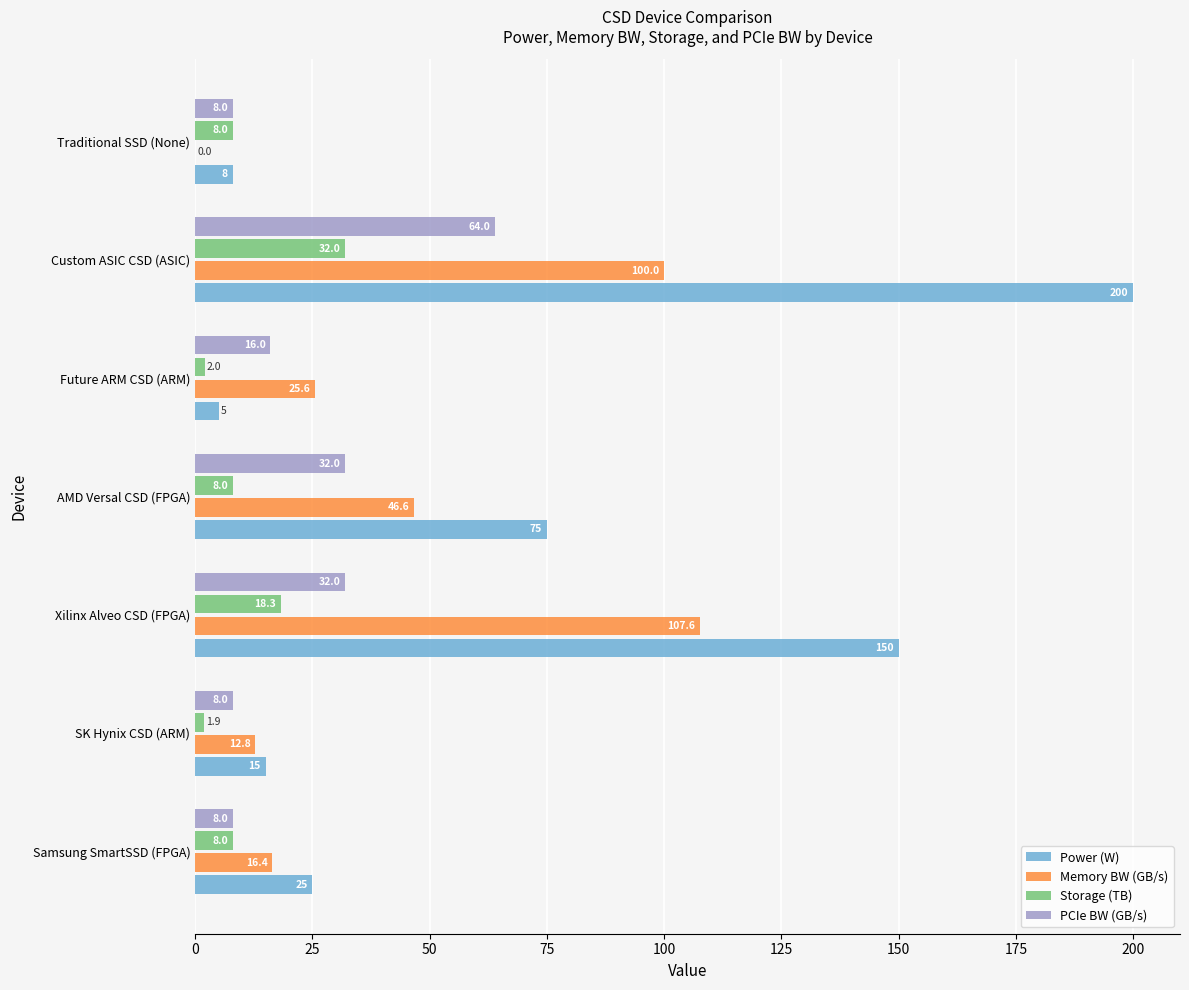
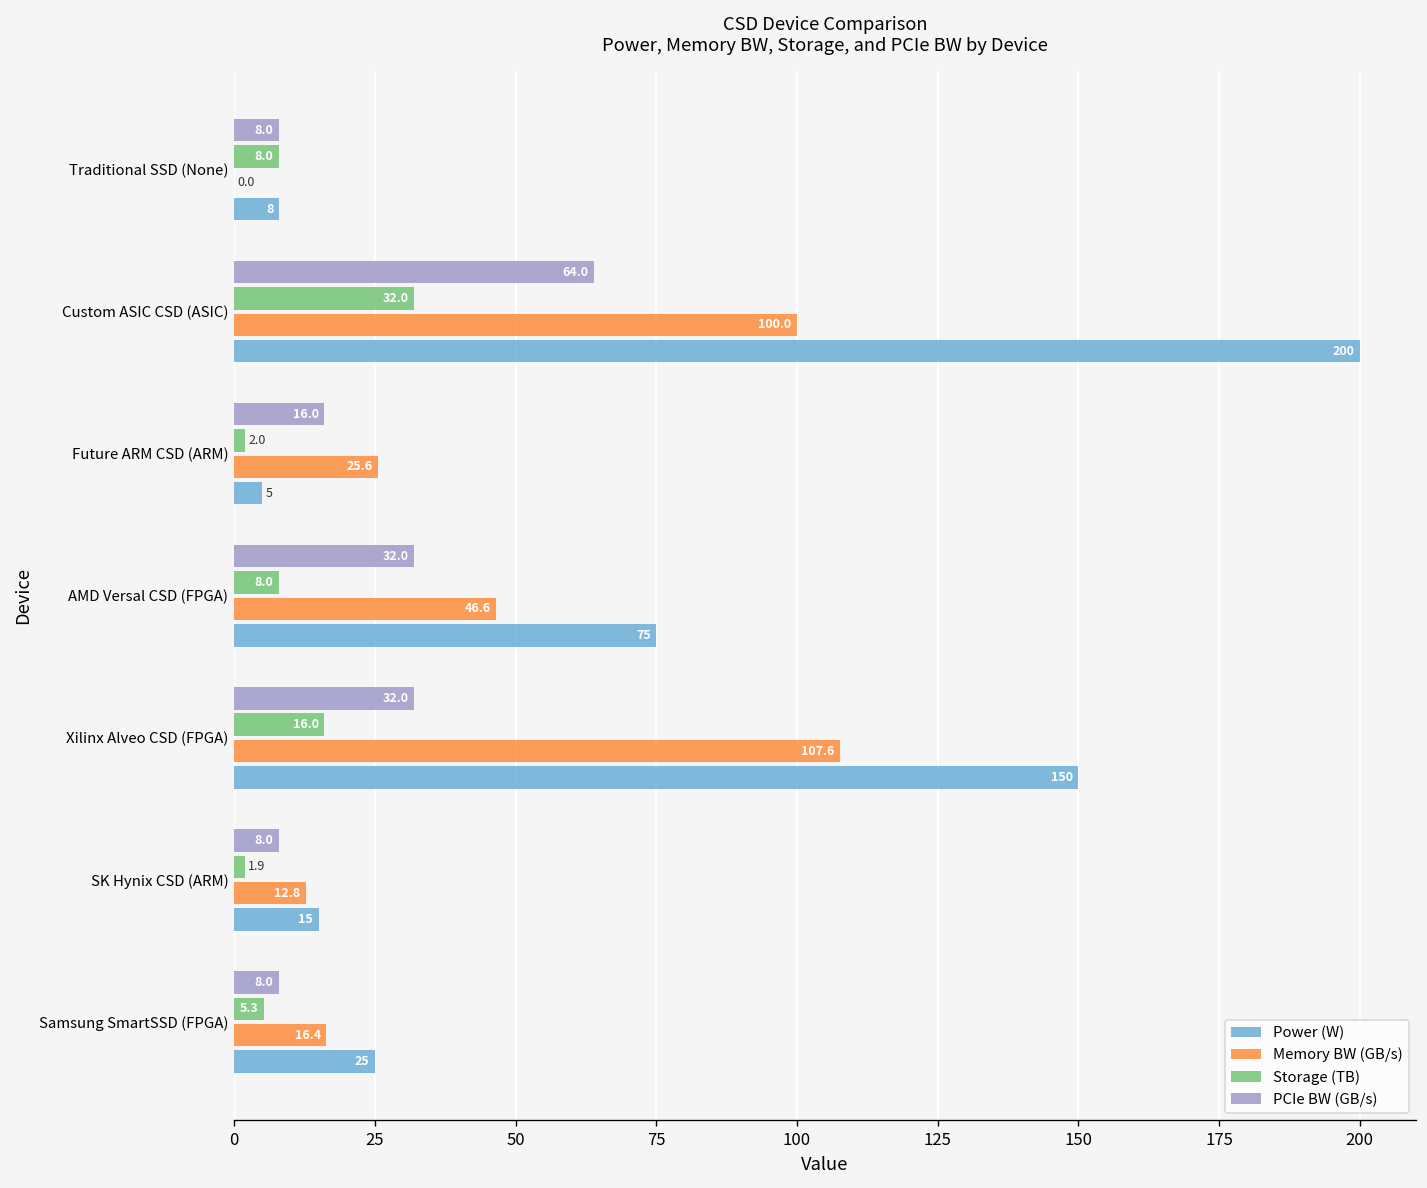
Storage (TB), Xilinx Alveo CSD (FPGA): 18.3 -> 16.0
Storage (TB), Samsung SmartSSD (FPGA): 8.0 -> 5.3
